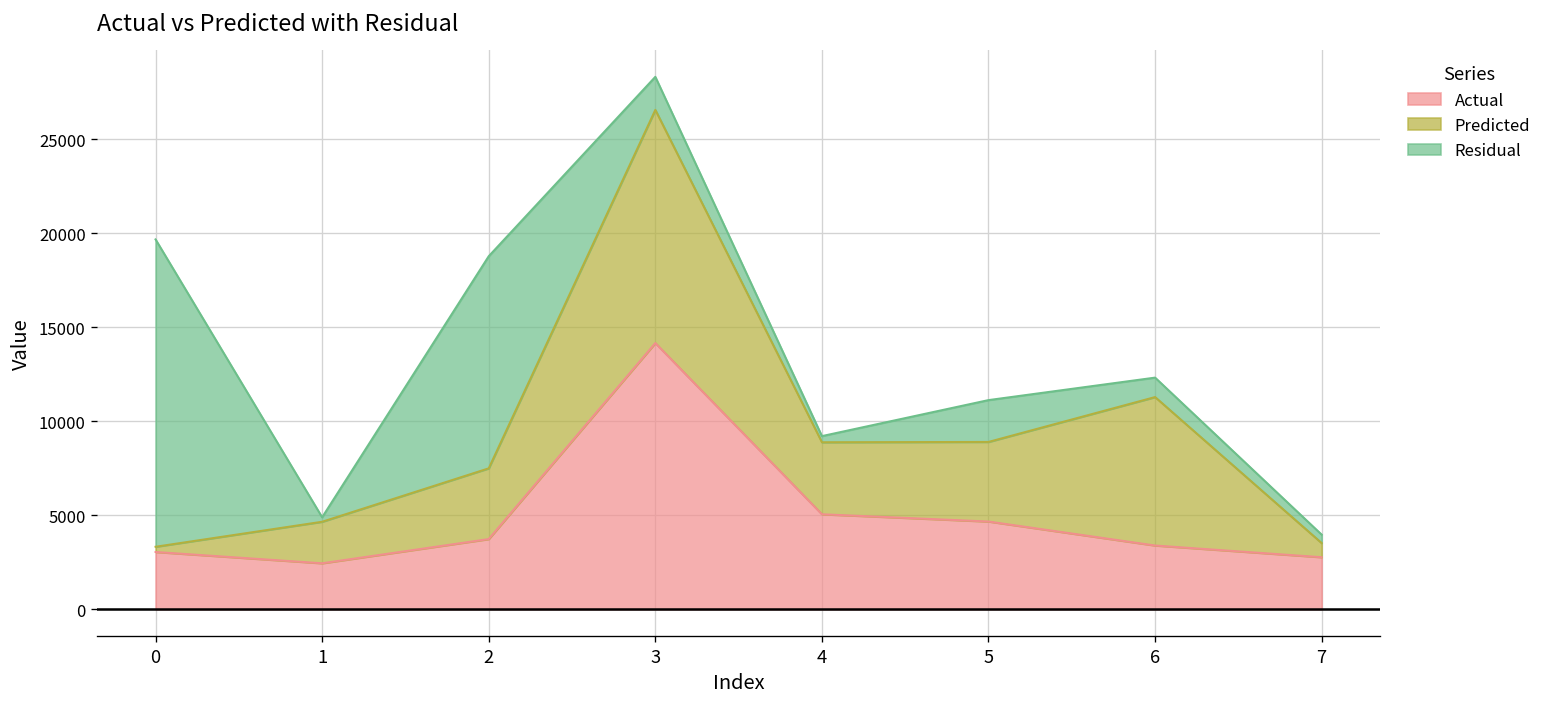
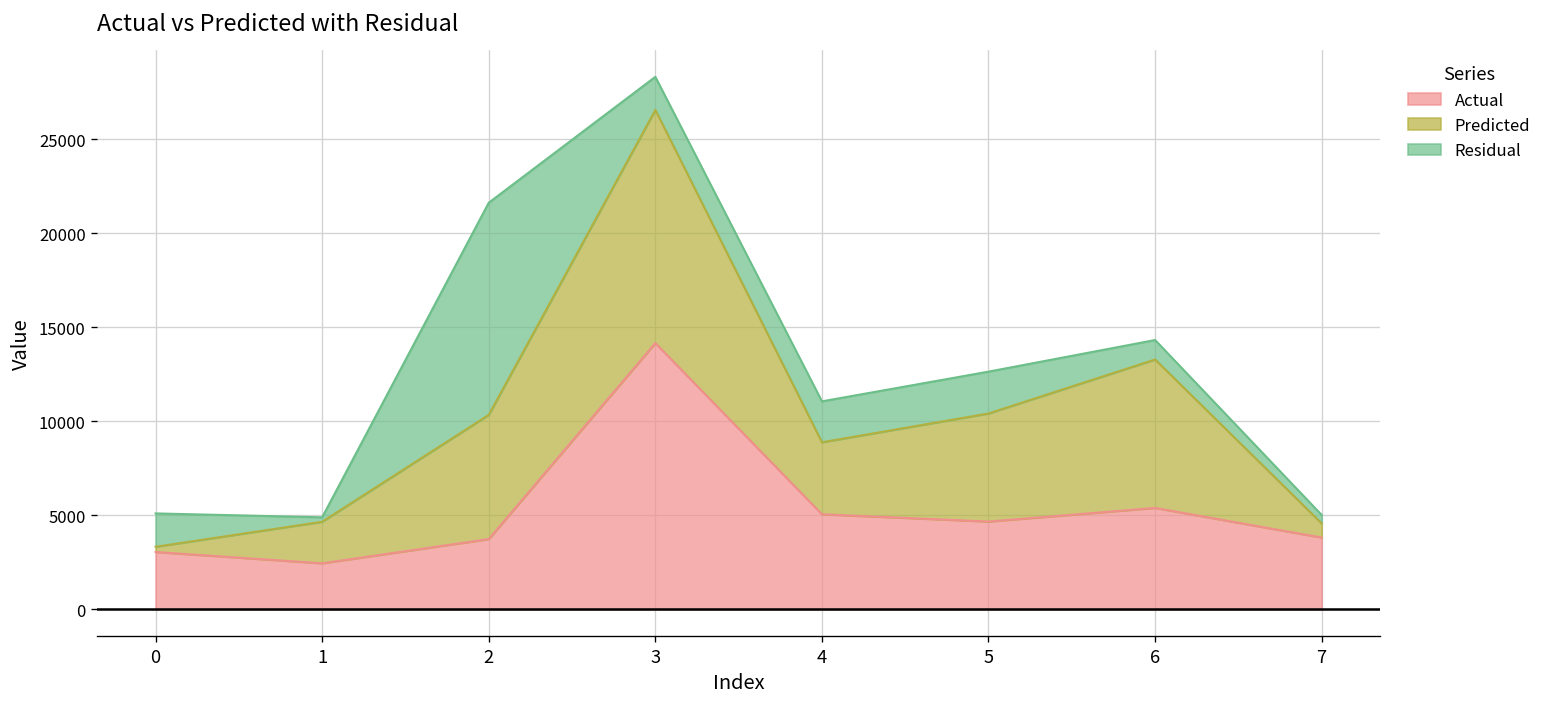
Residual, 0: 16400 -> 1800
Predicted, 2: 3800 -> 6600
Residual, 4: 300 -> 2200
Predicted, 5: 4200 -> 5700
Actual, 6: 3400 -> 5400
Actual, 7: 2800 -> 3800
